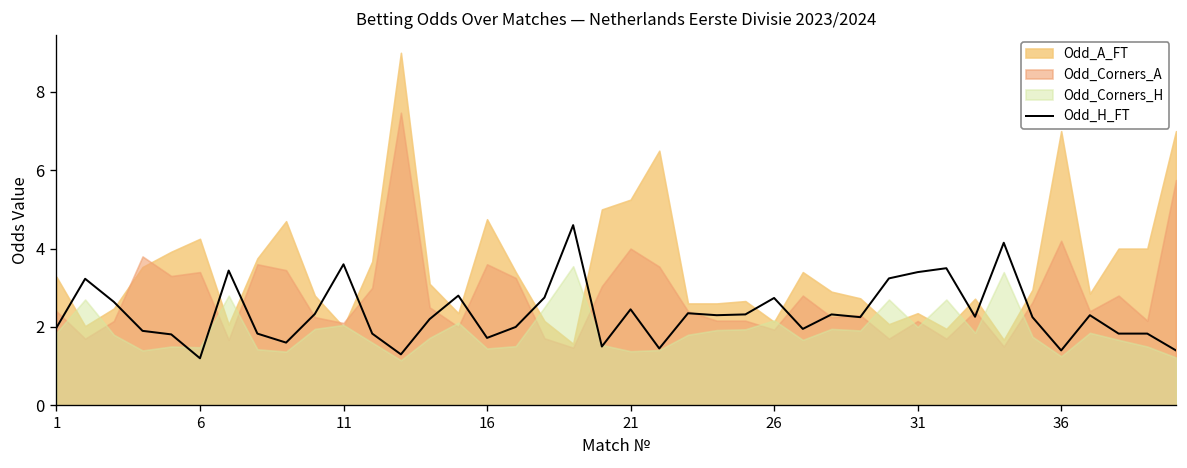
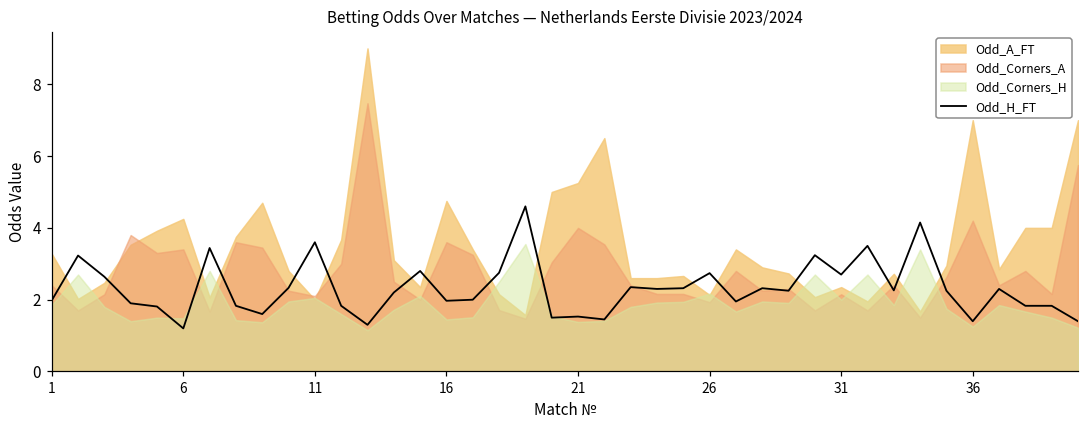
Odd_H_FT, 16: 1.7 -> 2.0
Odd_H_FT, 21: 2.5 -> 1.5
Odd_H_FT, 31: 3.4 -> 2.7
